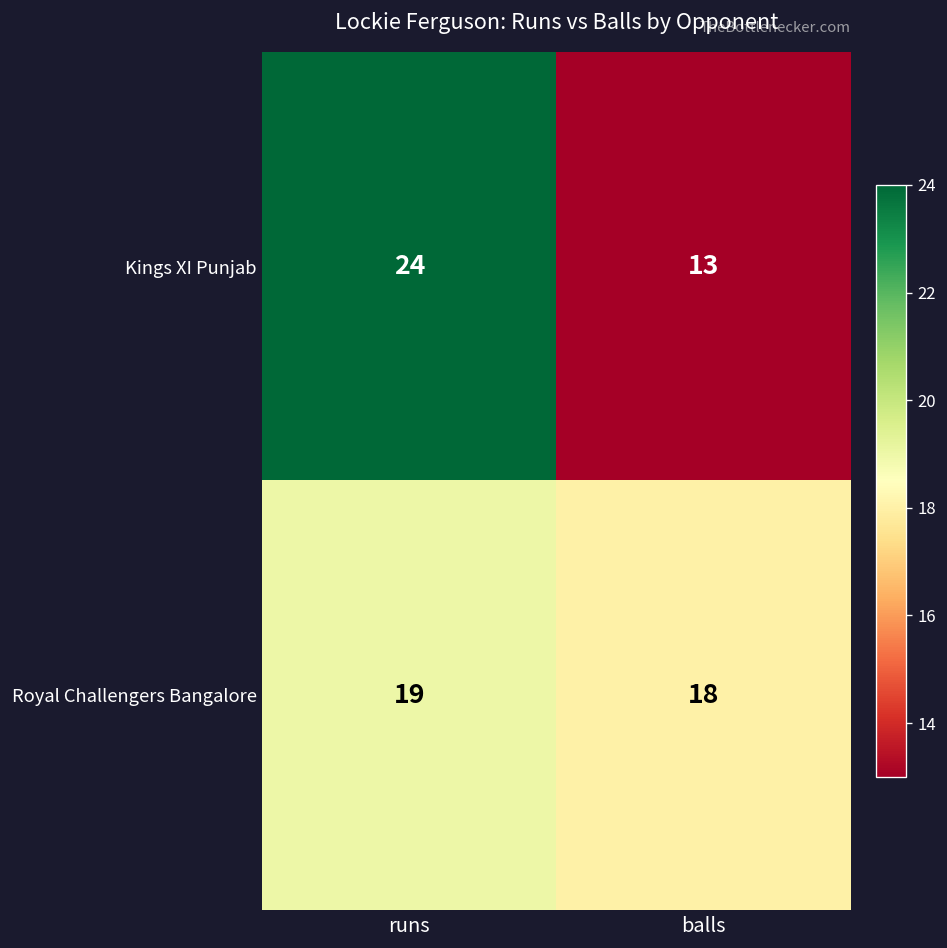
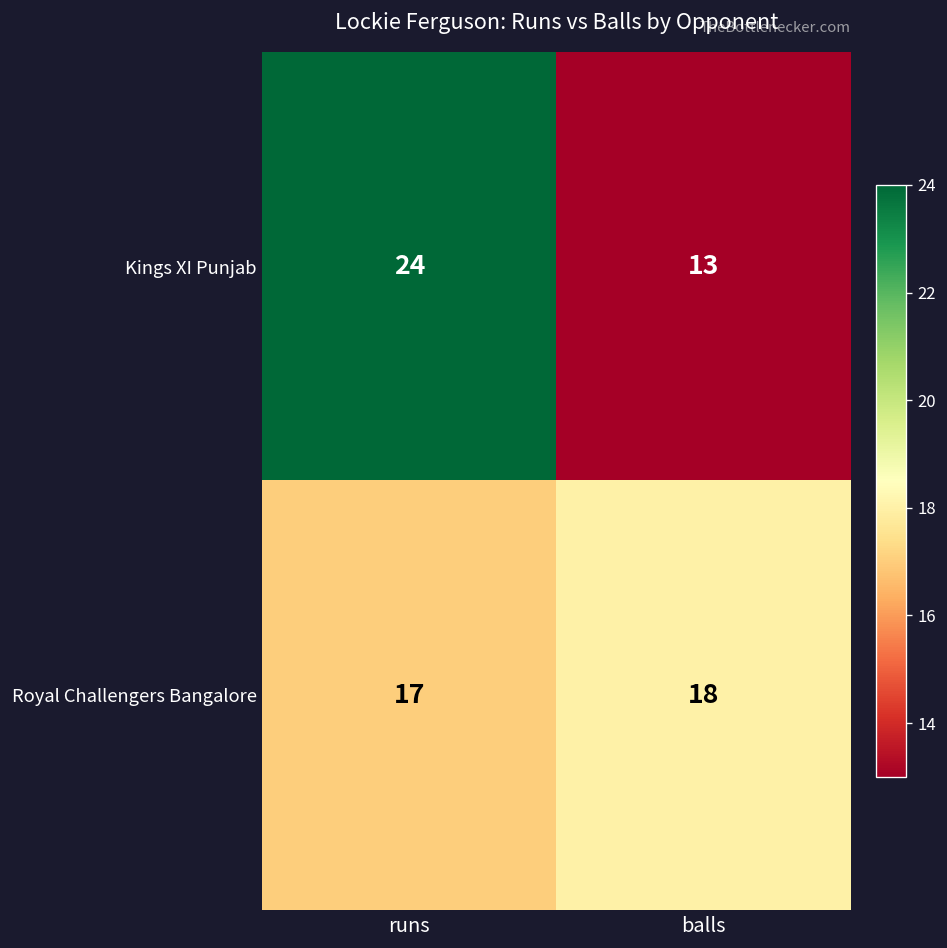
Royal Challengers Bangalore, runs: 19 -> 17
